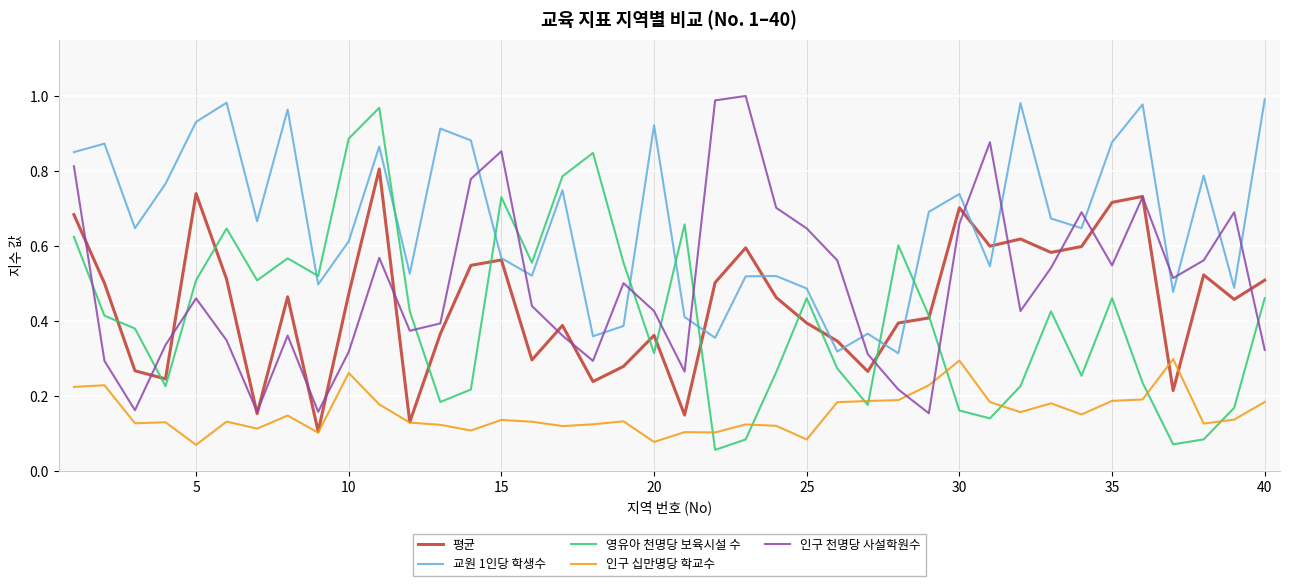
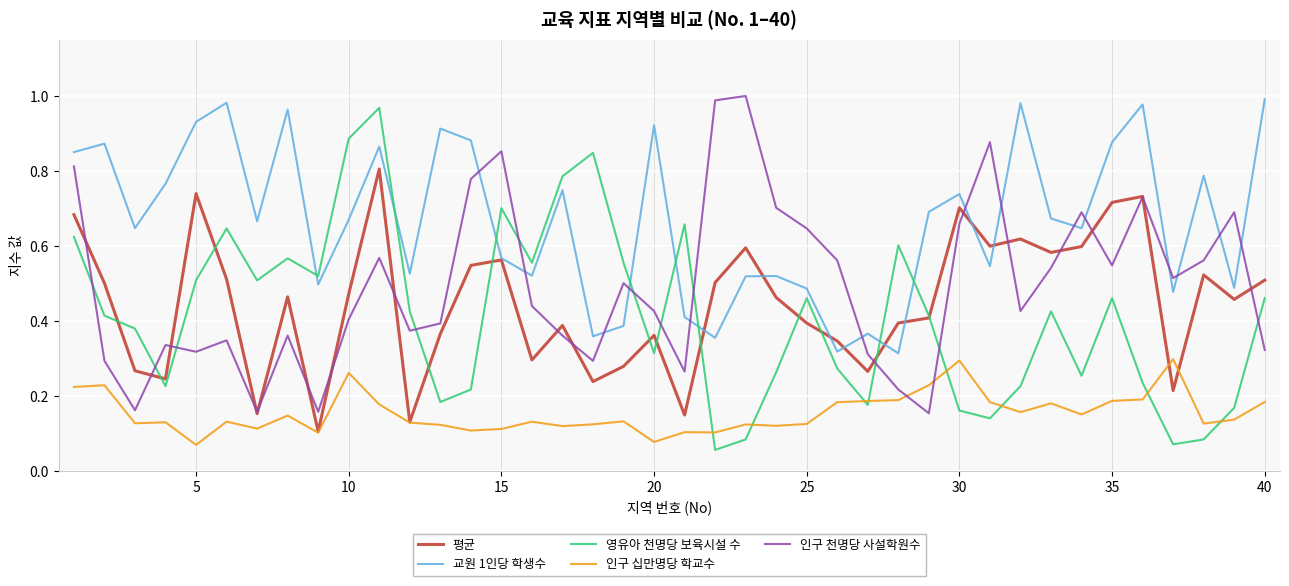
인구 천명당 사설학원수, 5: 0.46 -> 0.32
교원 1인당 학생수, 10: 0.61 -> 0.67
인구 천명당 사설학원수, 10: 0.32 -> 0.40
영유아 천명당 보육시설 수, 15: 0.73 -> 0.70
인구 십만명당 학교수, 15: 0.14 -> 0.11
인구 십만명당 학교수, 25: 0.08 -> 0.13
